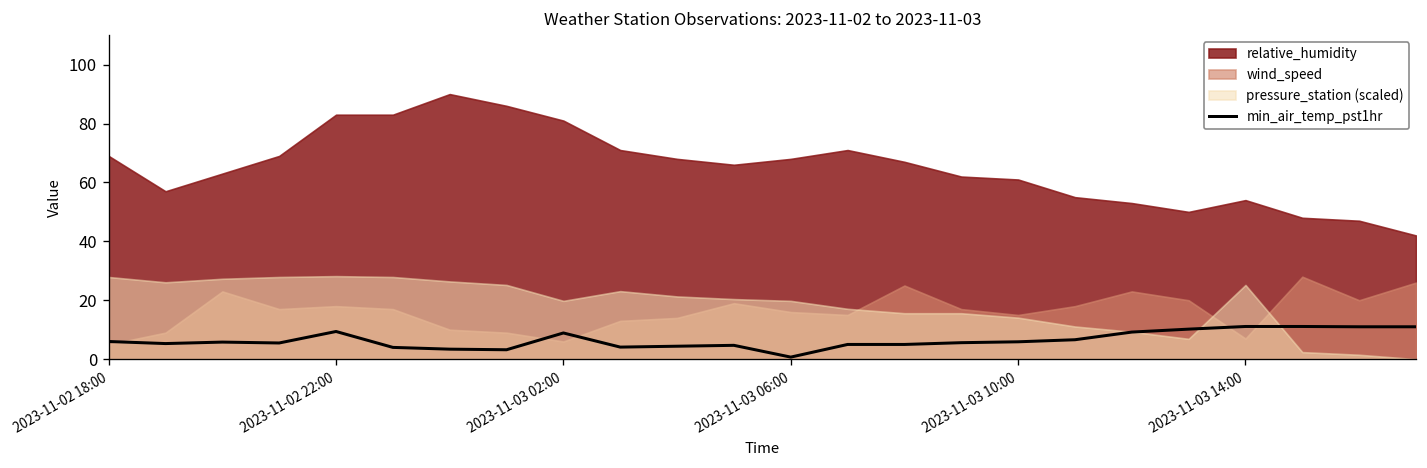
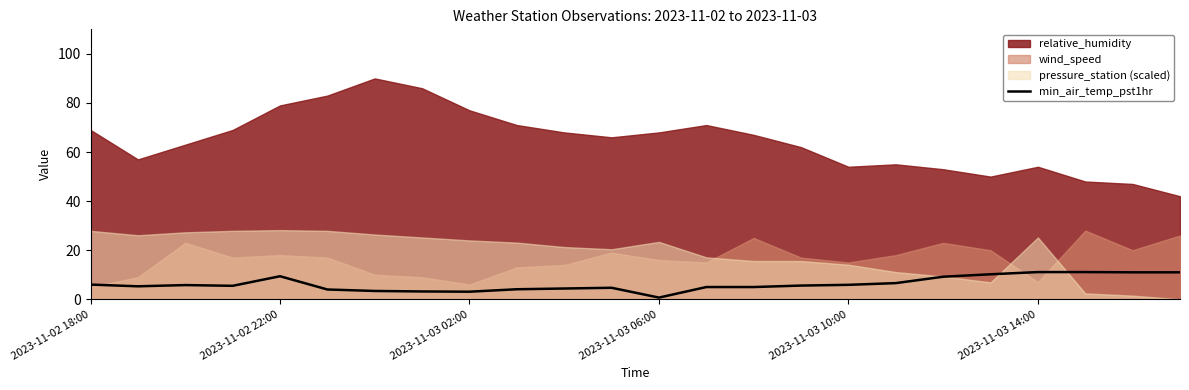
relative_humidity, 2023-11-02 22:00: 83 -> 79
min_air_temp_pst1hr, 2023-11-03 02:00: 9 -> 3
relative_humidity, 2023-11-03 02:00: 81 -> 77
pressure_station (scaled), 2023-11-03 02:00: 20 -> 24
pressure_station (scaled), 2023-11-03 06:00: 20 -> 23
relative_humidity, 2023-11-03 10:00: 61 -> 54
